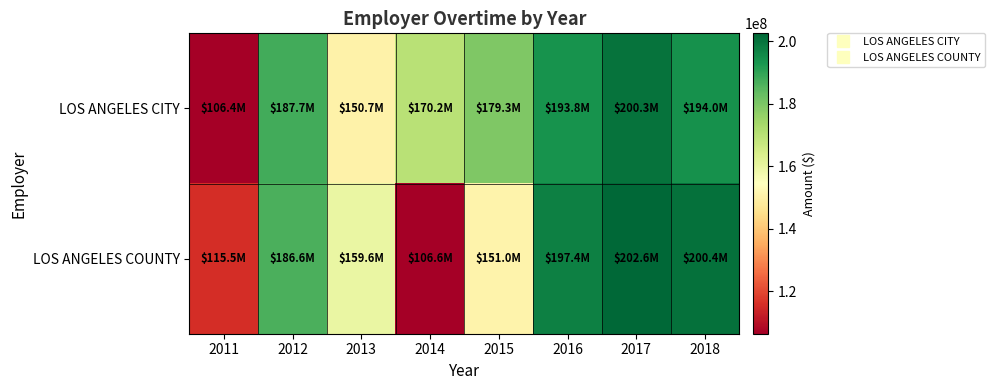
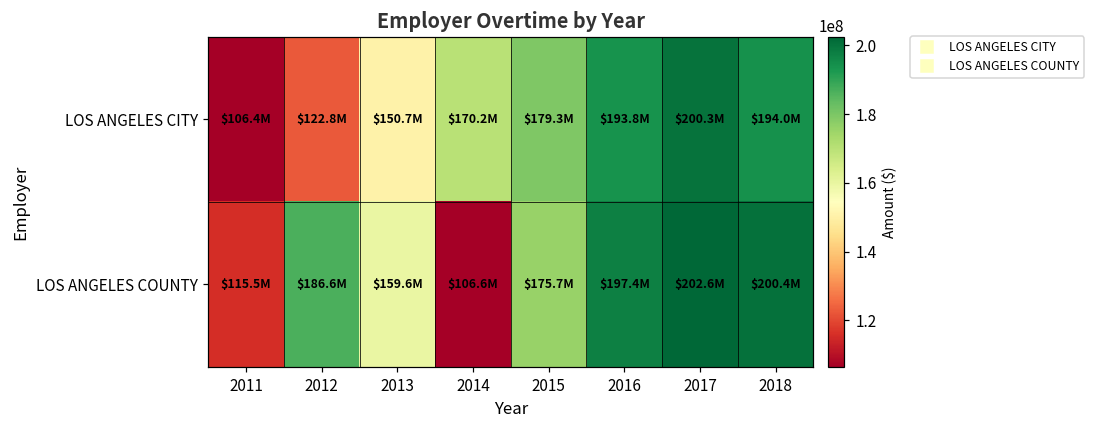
LOS ANGELES CITY, 2012: $187.7M -> $122.8M
LOS ANGELES COUNTY, 2015: $151.0M -> $175.7M
